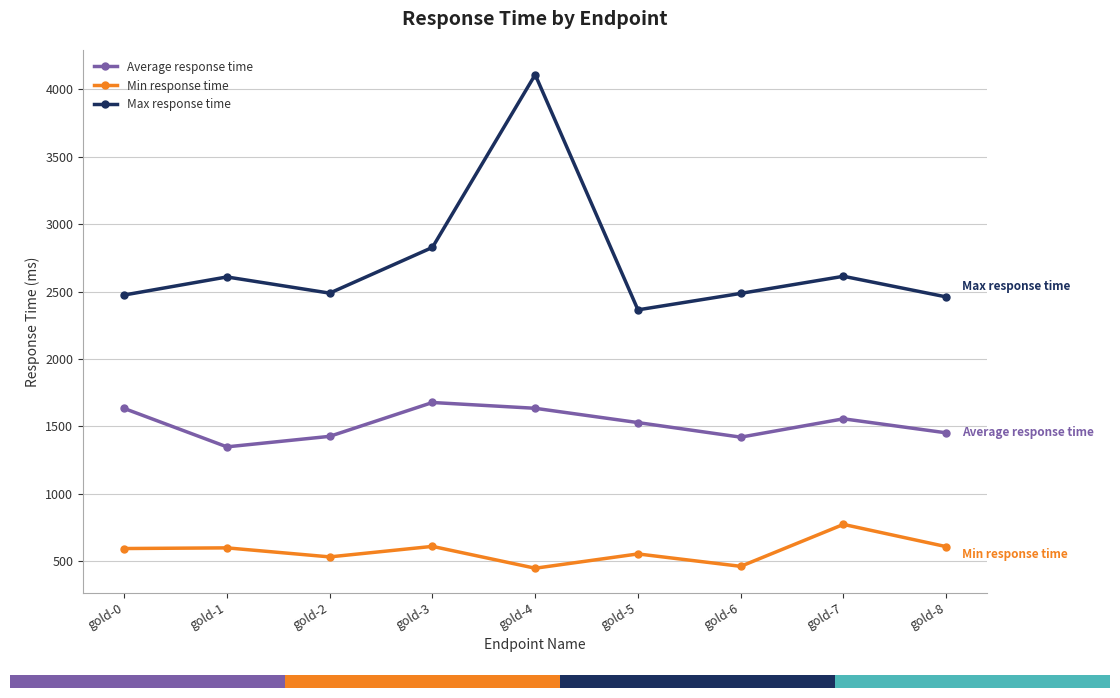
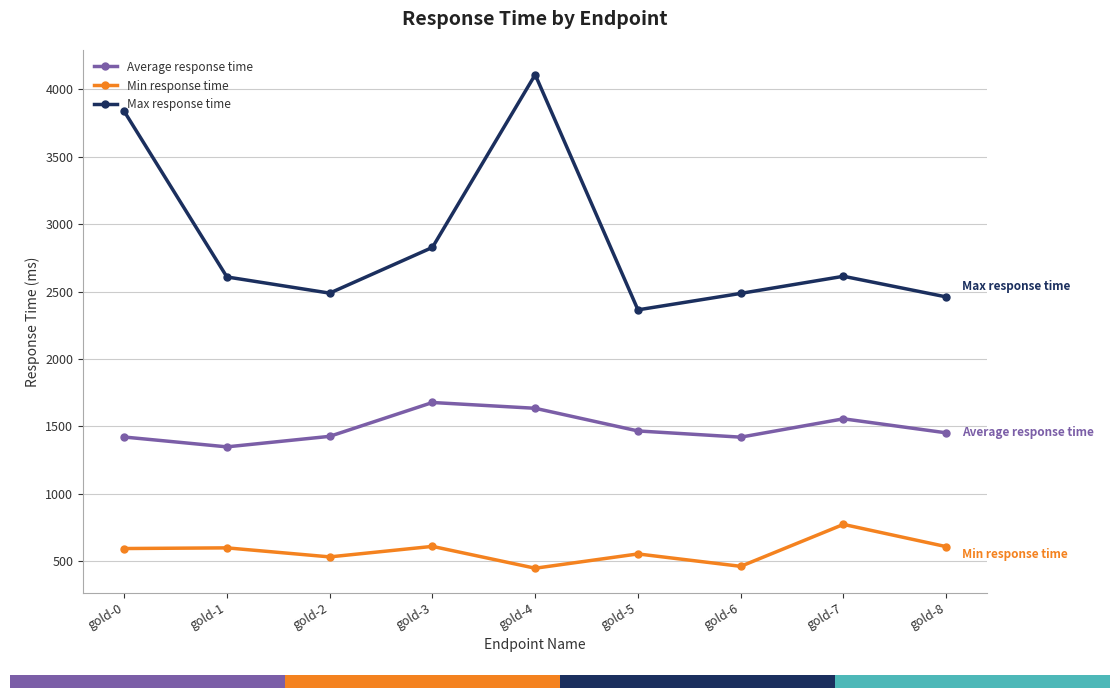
Average response time, gold-0: 1630 -> 1420
Max response time, gold-0: 2480 -> 3840
Average response time, gold-5: 1530 -> 1470
